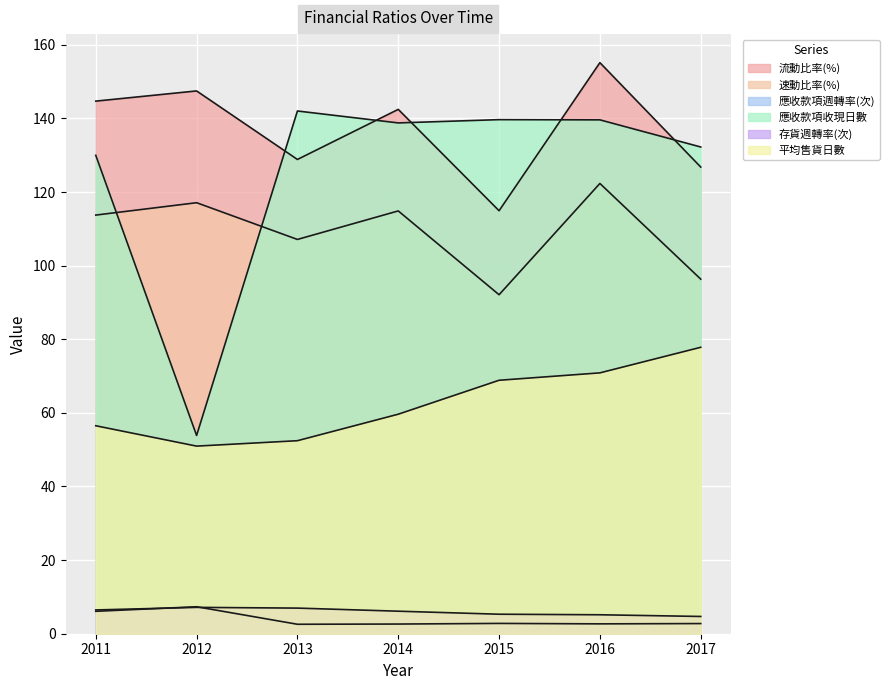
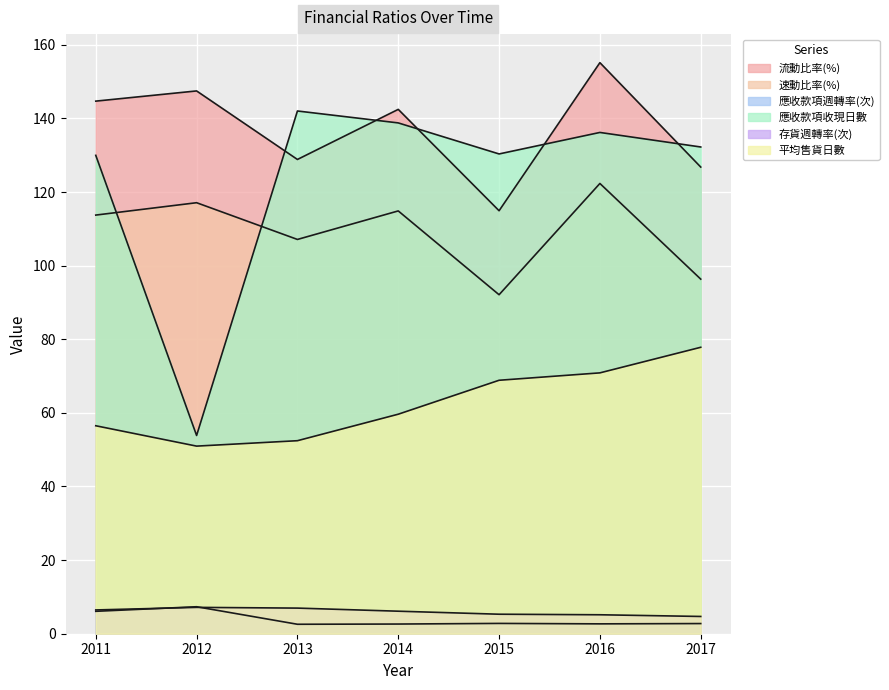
應收款項收現日數, 2015: 140 -> 130
應收款項收現日數, 2016: 140 -> 136
